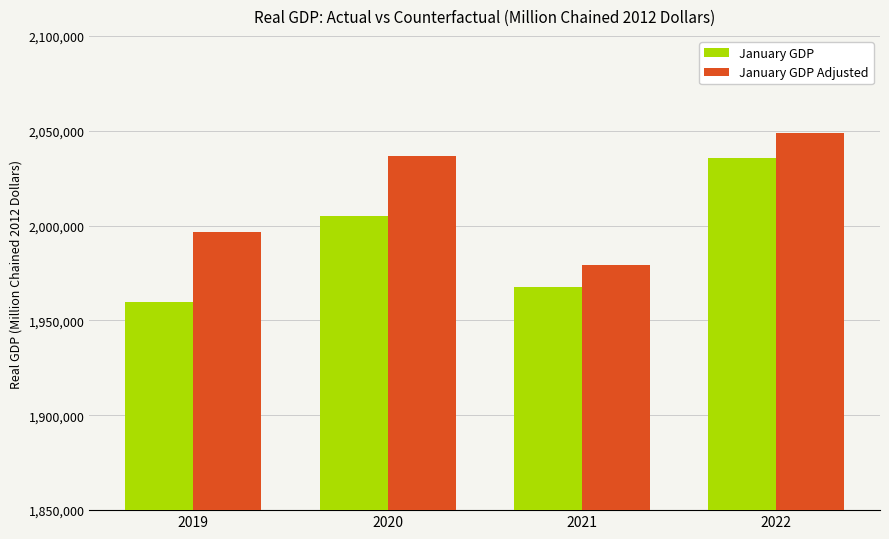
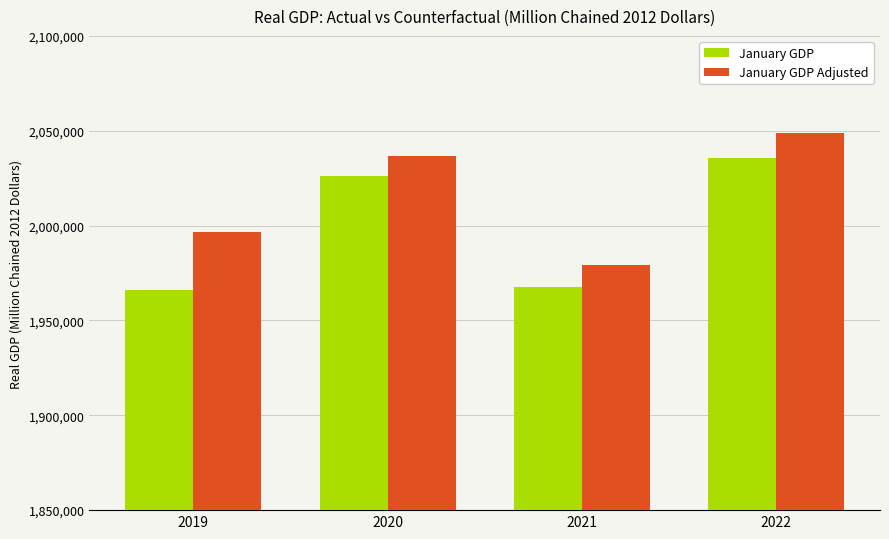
January GDP, 2019: 1,960,000 -> 1,966,000
January GDP, 2020: 2,005,000 -> 2,026,000
